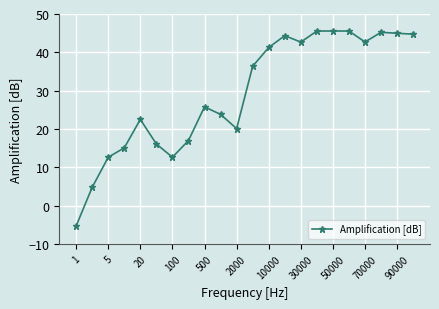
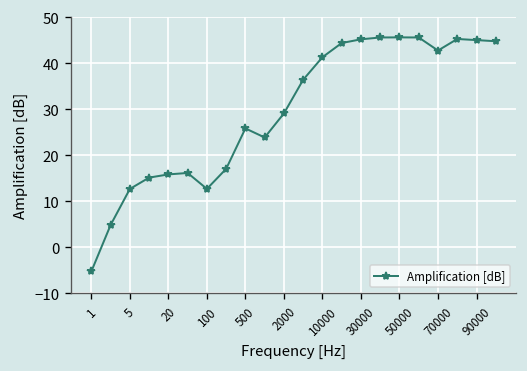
20: 23 -> 16
2000: 20 -> 29
30000: 43 -> 45
